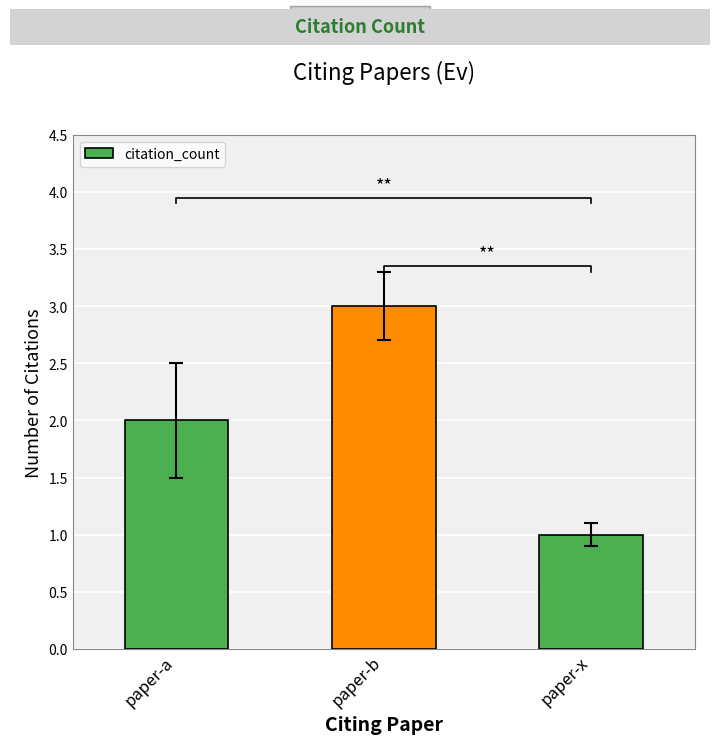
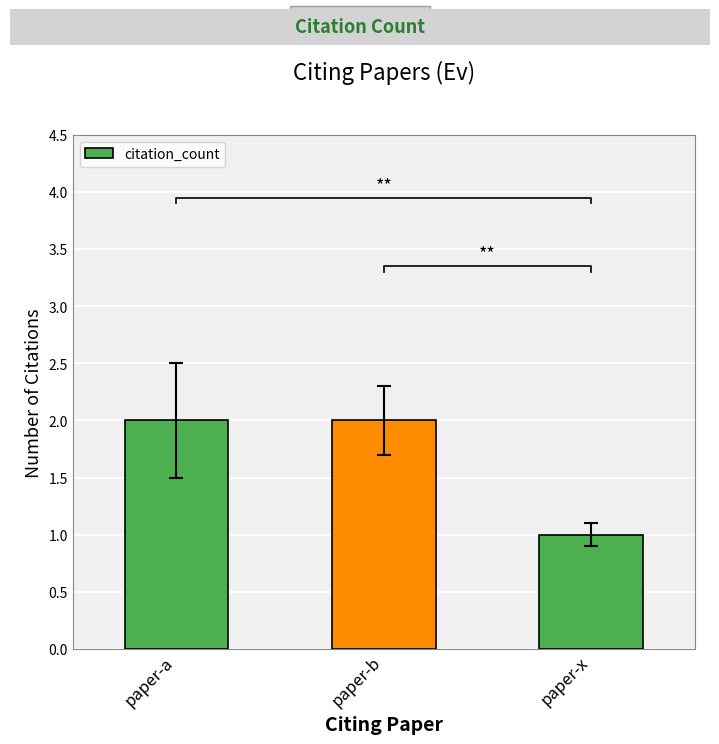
citation_count, paper-b: 3 -> 2
